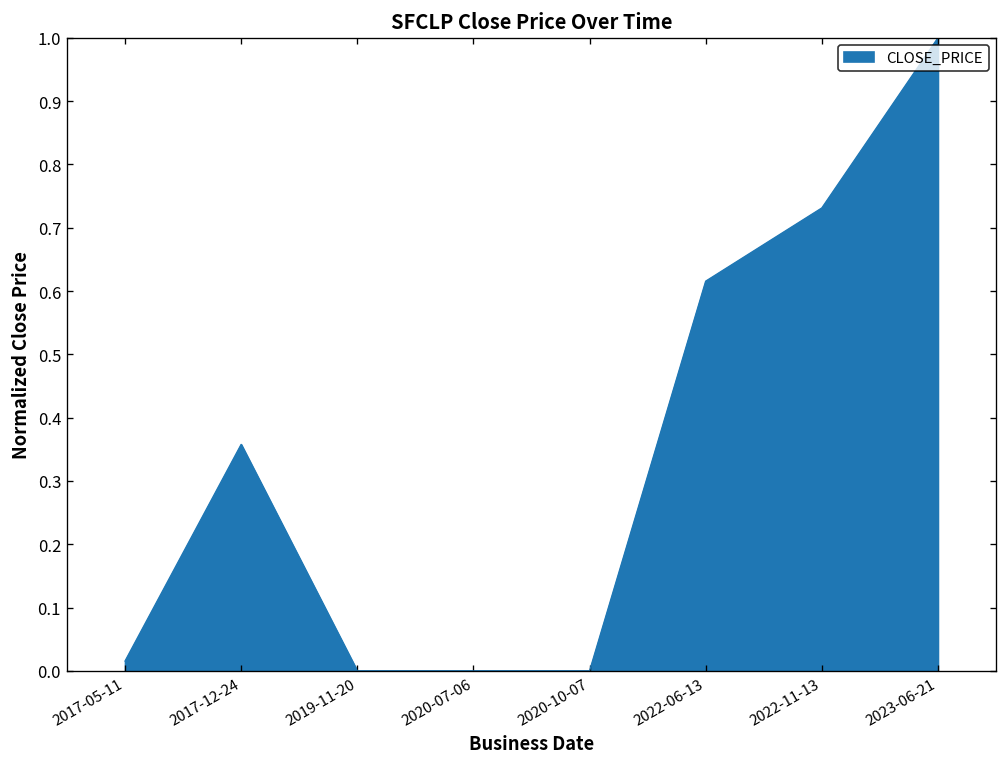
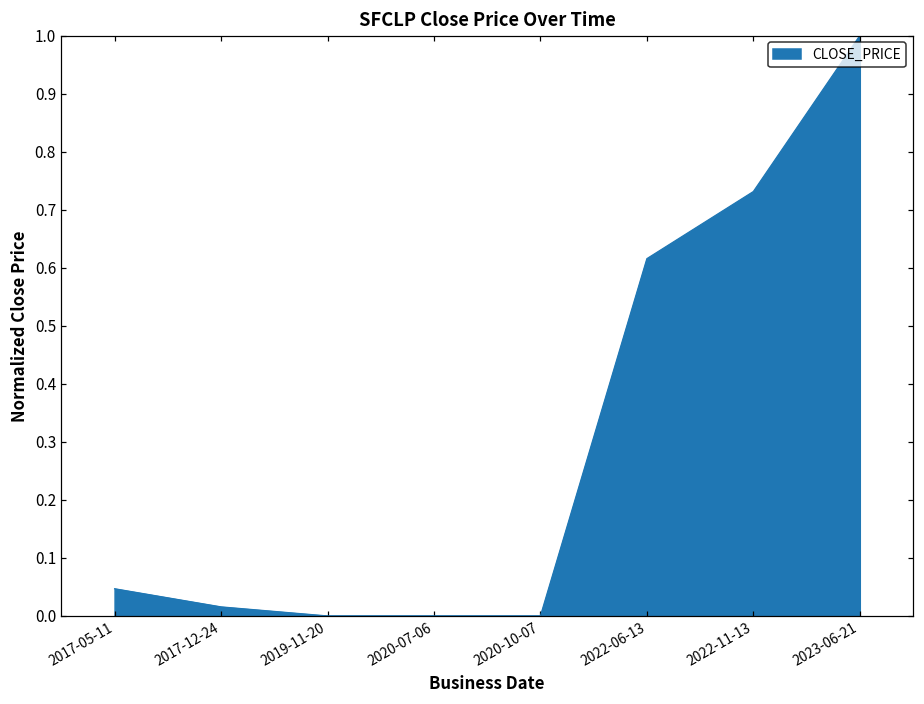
2017-05-11: 0.02 -> 0.05
2017-12-24: 0.36 -> 0.02
